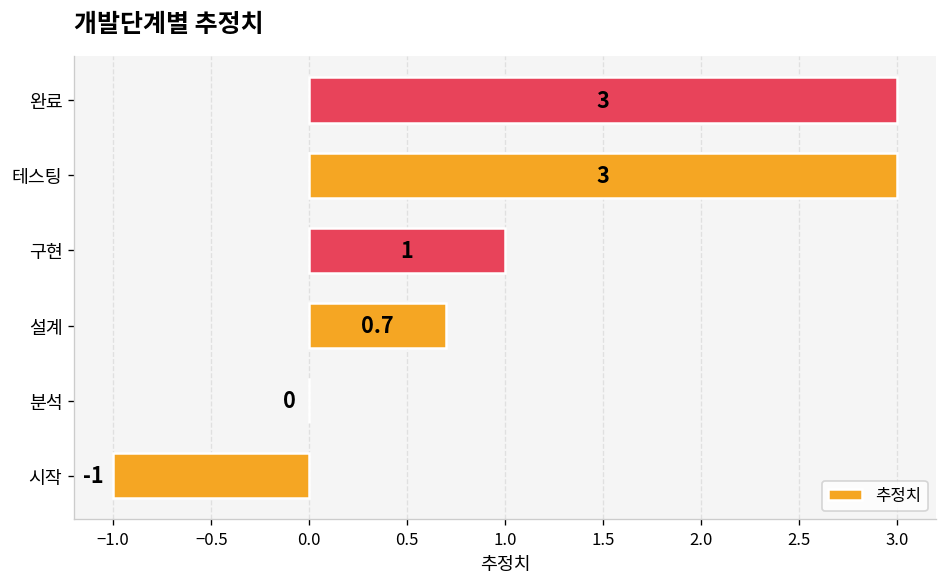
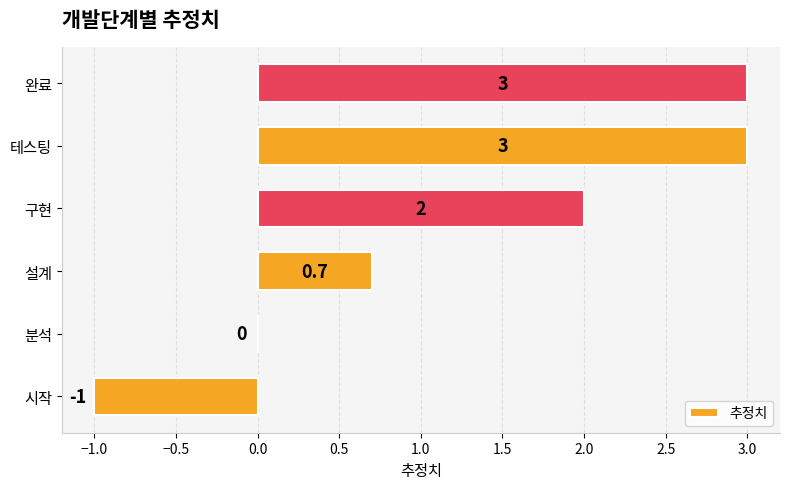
구현: 1 -> 2
